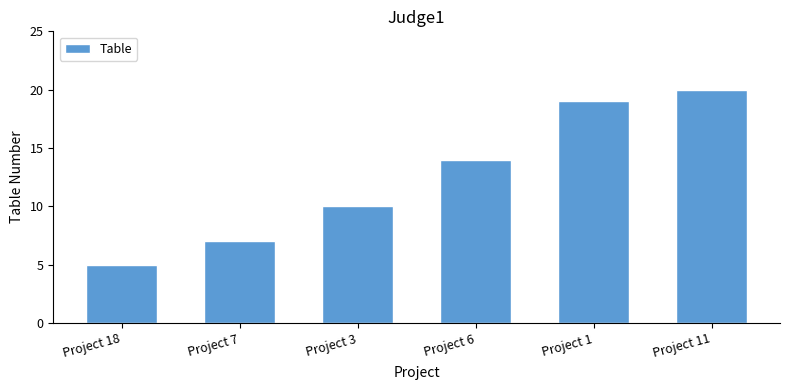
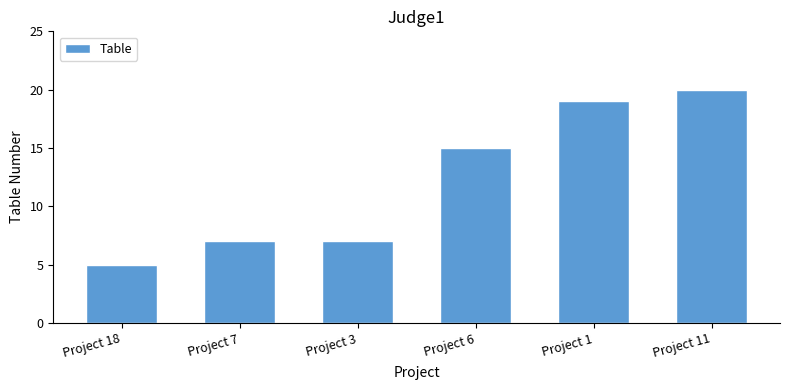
Project 3: 10 -> 7
Project 6: 14 -> 15
